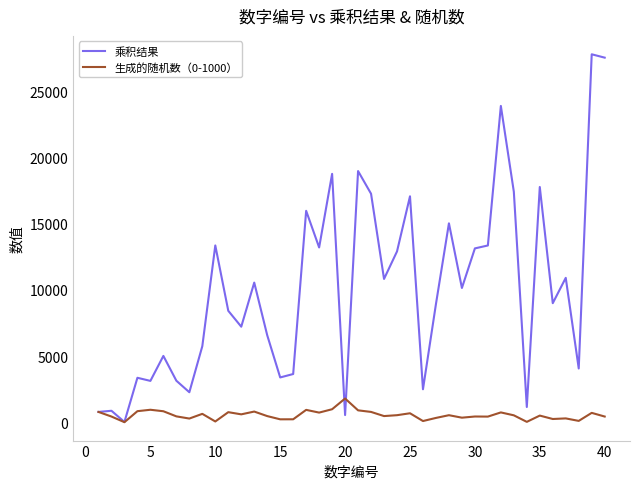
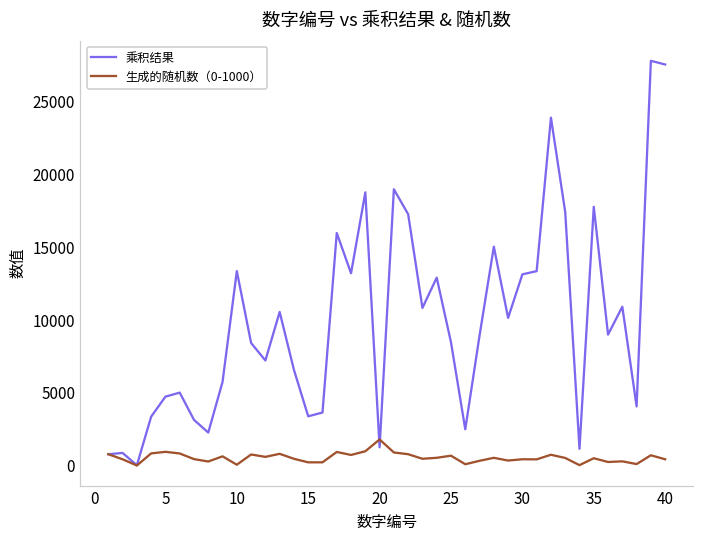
乘积结果, 5: 3100 -> 4700
乘积结果, 20: 500 -> 1300
乘积结果, 25: 17100 -> 8500
